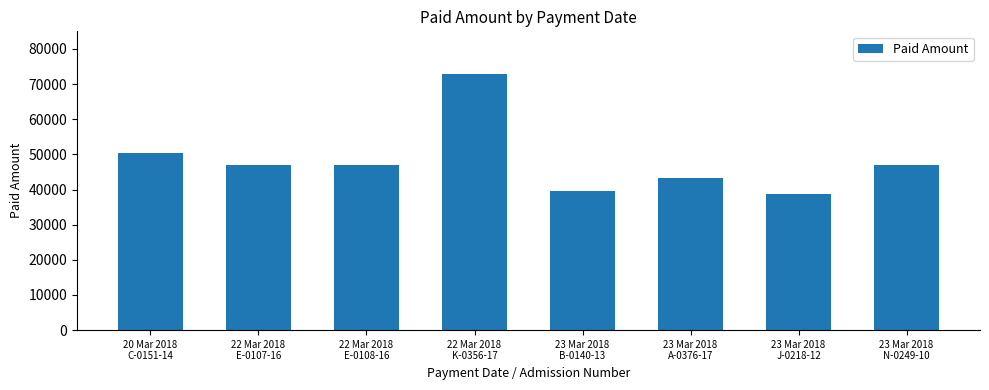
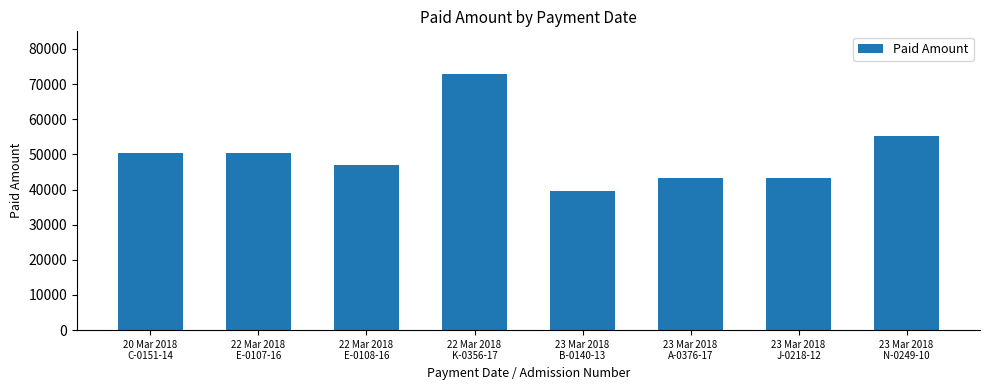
22 Mar 2018 E-0107-16: 47000 -> 50000
23 Mar 2018 J-0218-12: 39000 -> 43000
23 Mar 2018 N-0249-10: 47000 -> 55000
